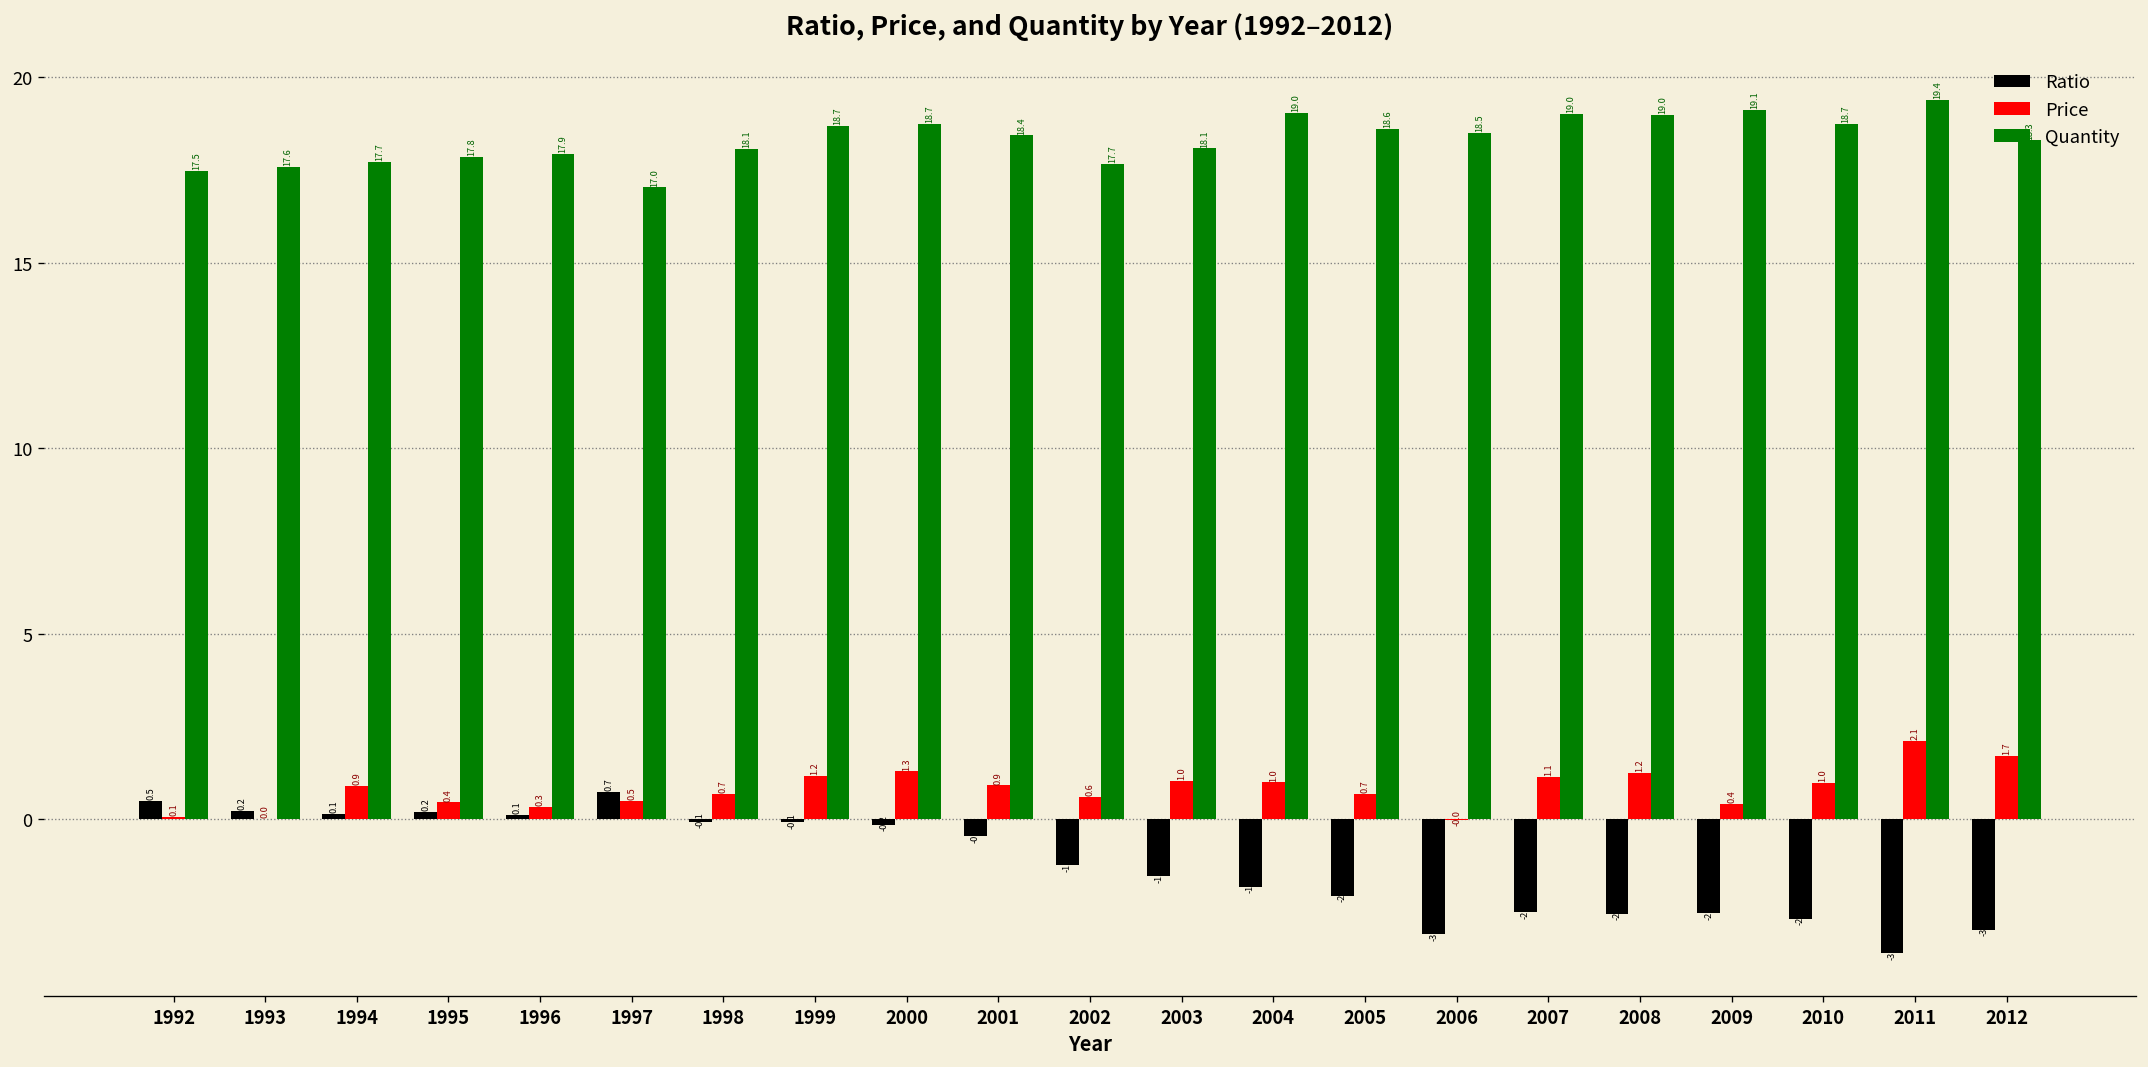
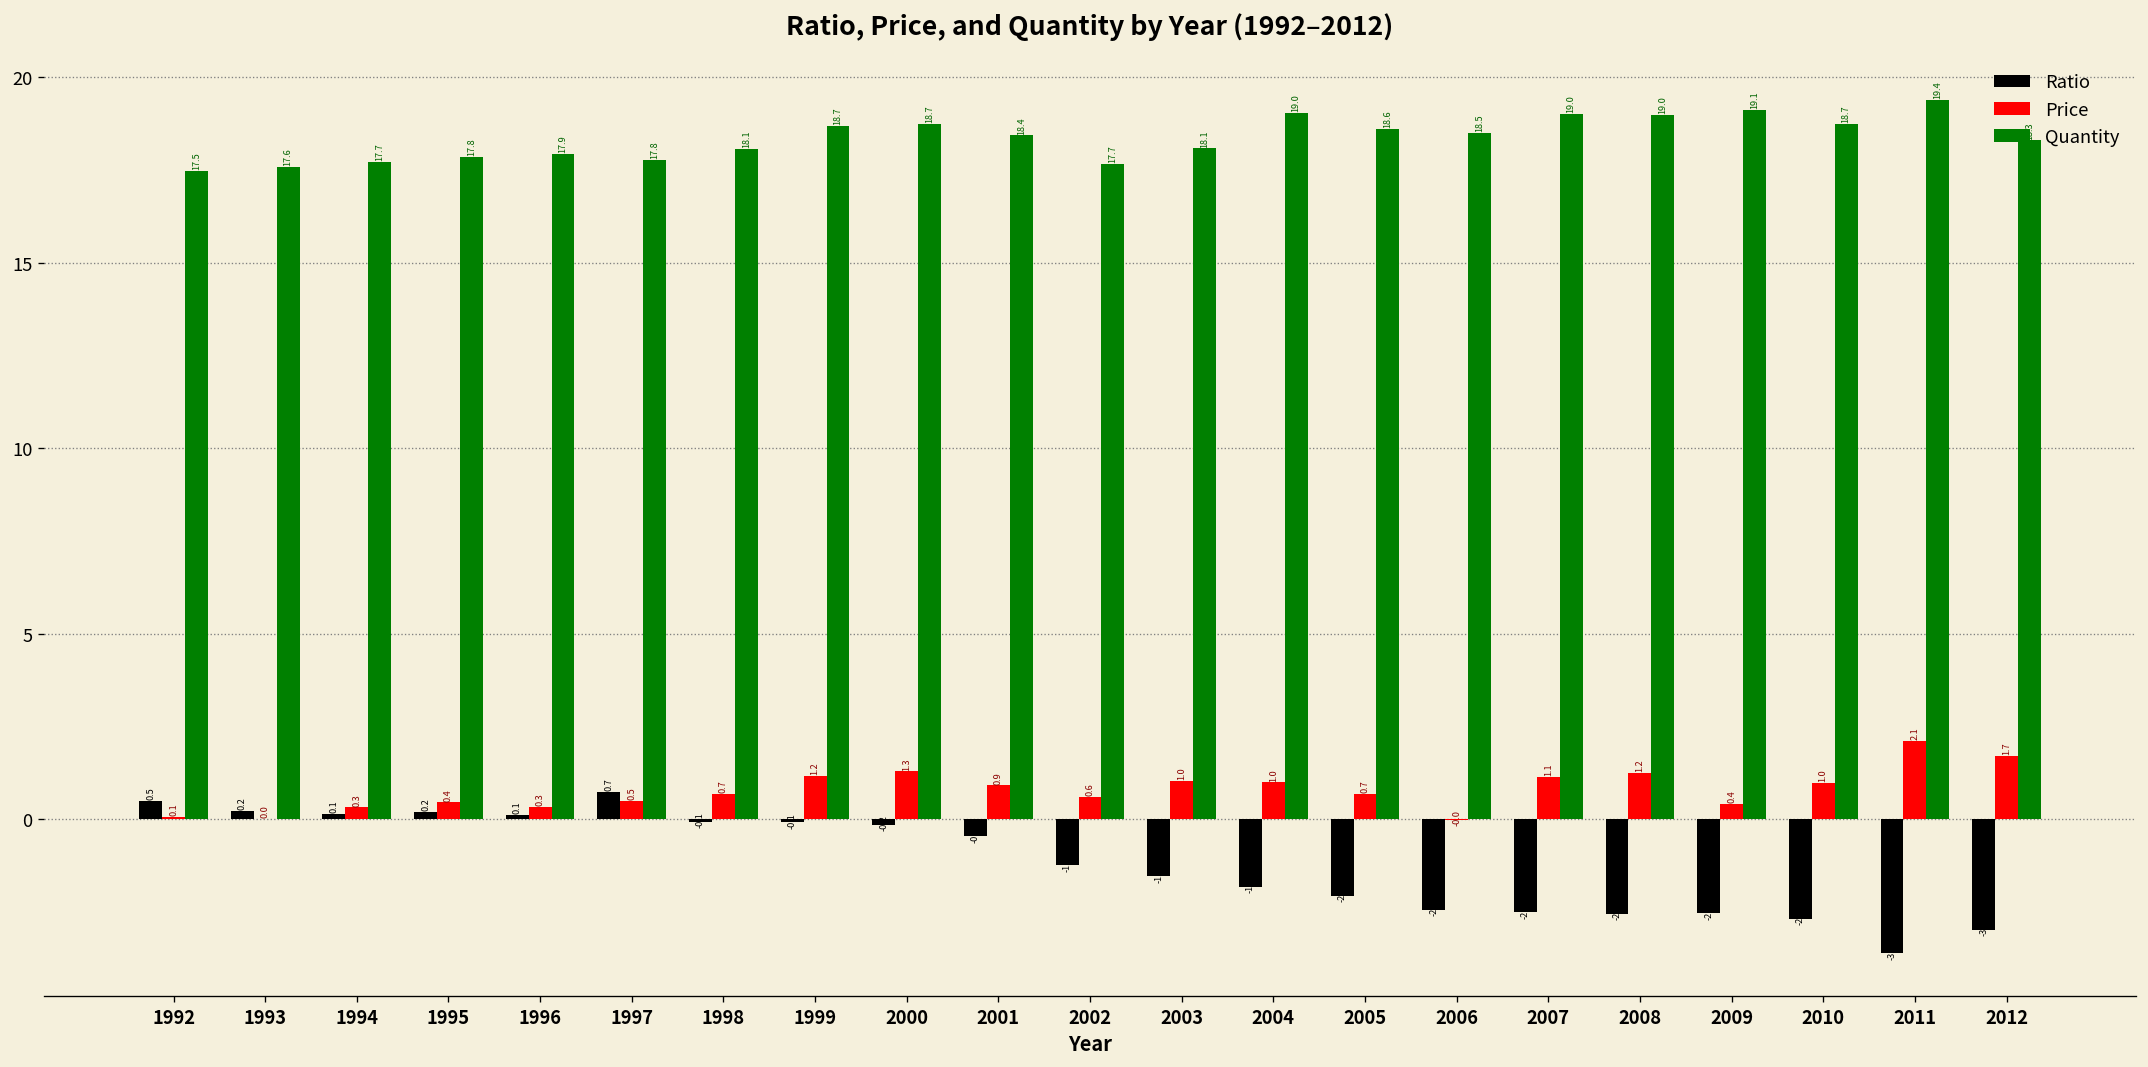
Price, 1994: 0.9 -> 0.3
Quantity, 1997: 17.0 -> 17.8
Ratio, 2006: -3.1 -> -2.4
